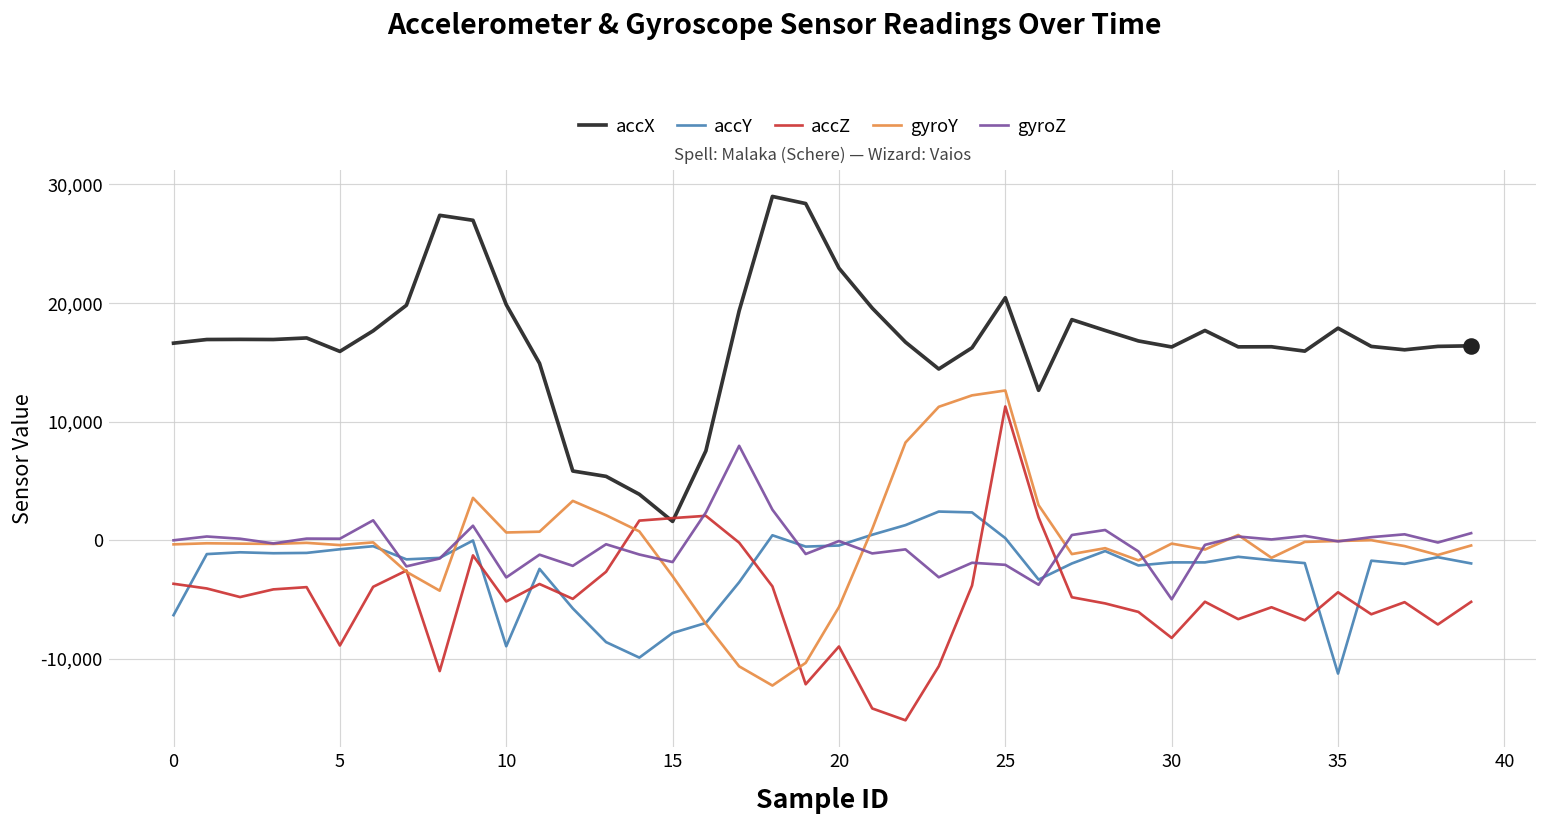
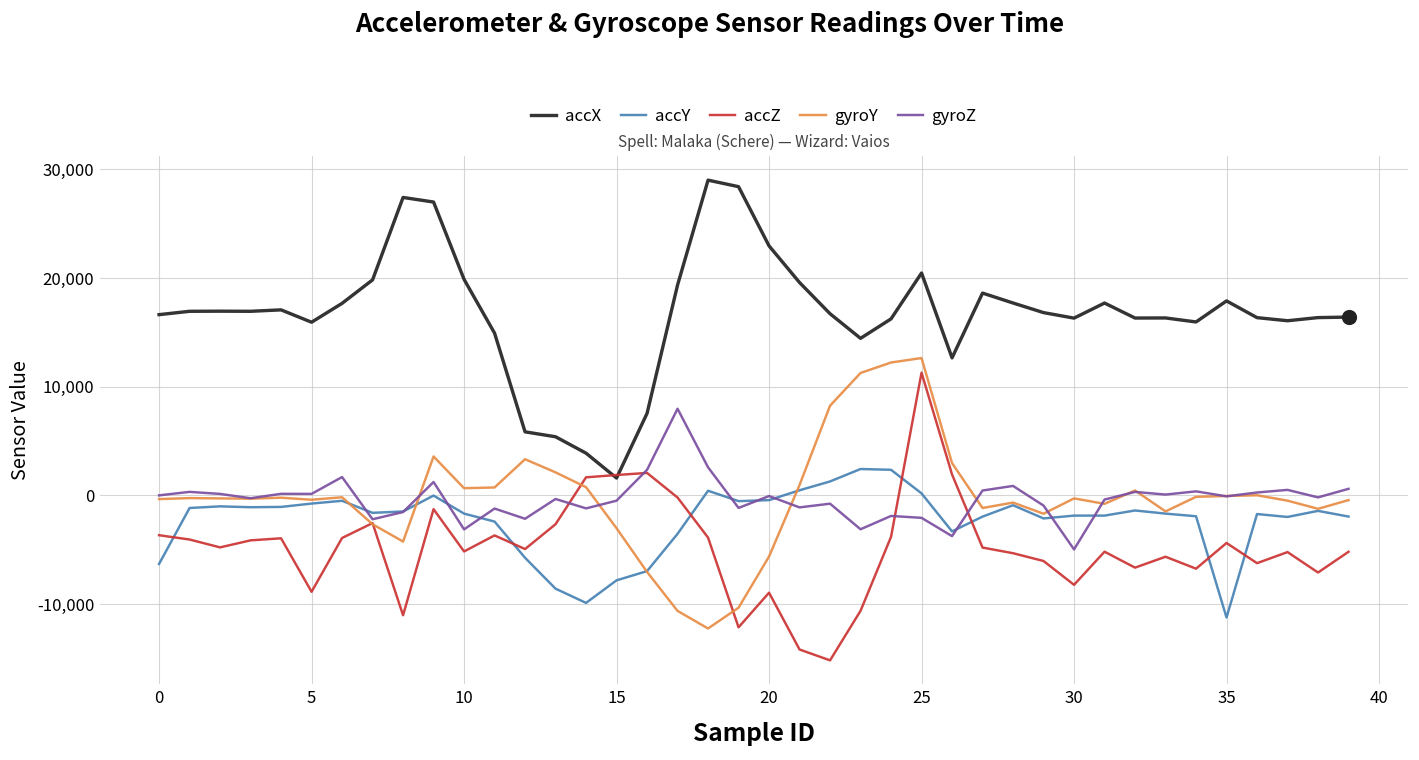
accY, 10: -9,000 -> -2,000
gyroZ, 15: -2,000 -> -1,000
